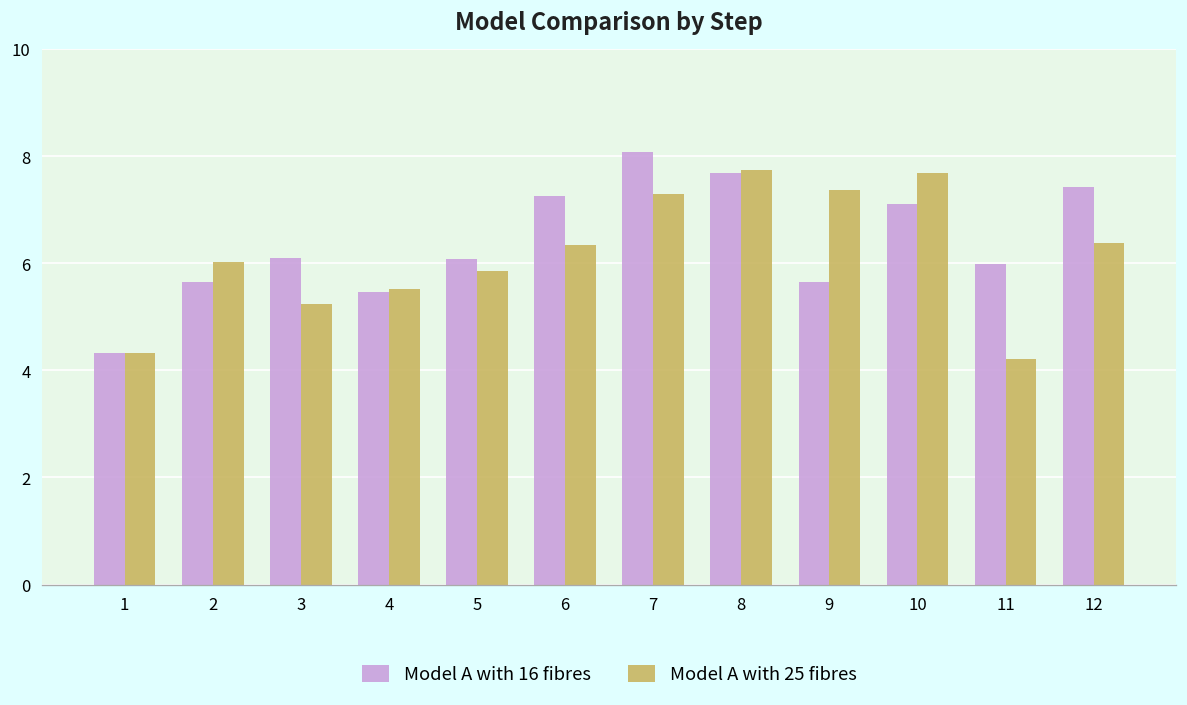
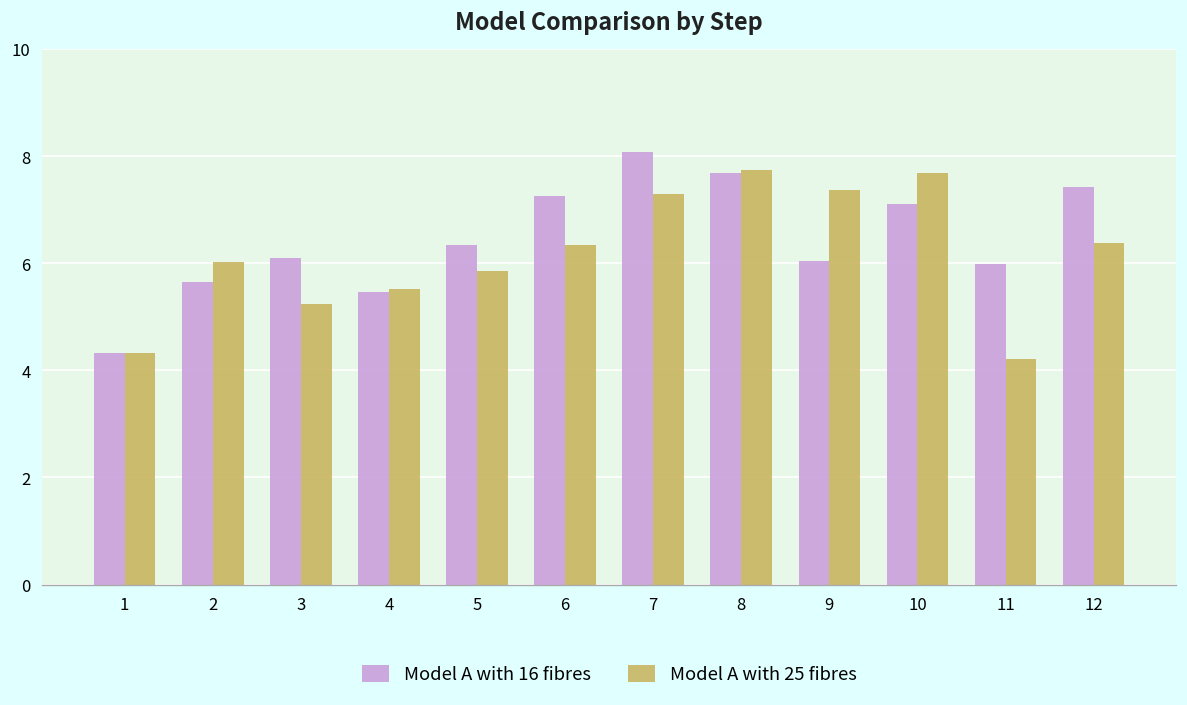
Model A with 16 fibres, 5: 6.1 -> 6.3
Model A with 16 fibres, 9: 5.7 -> 6.0
